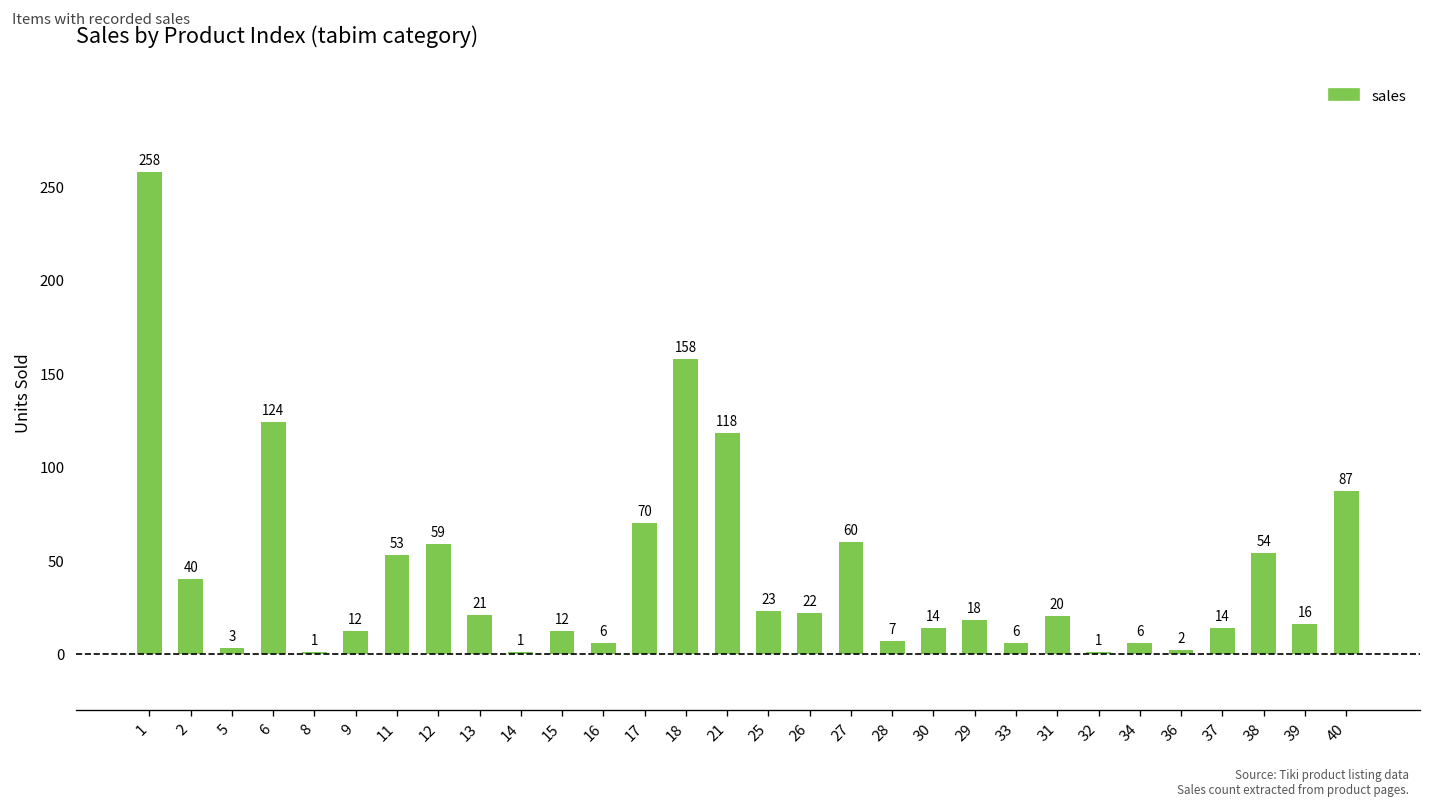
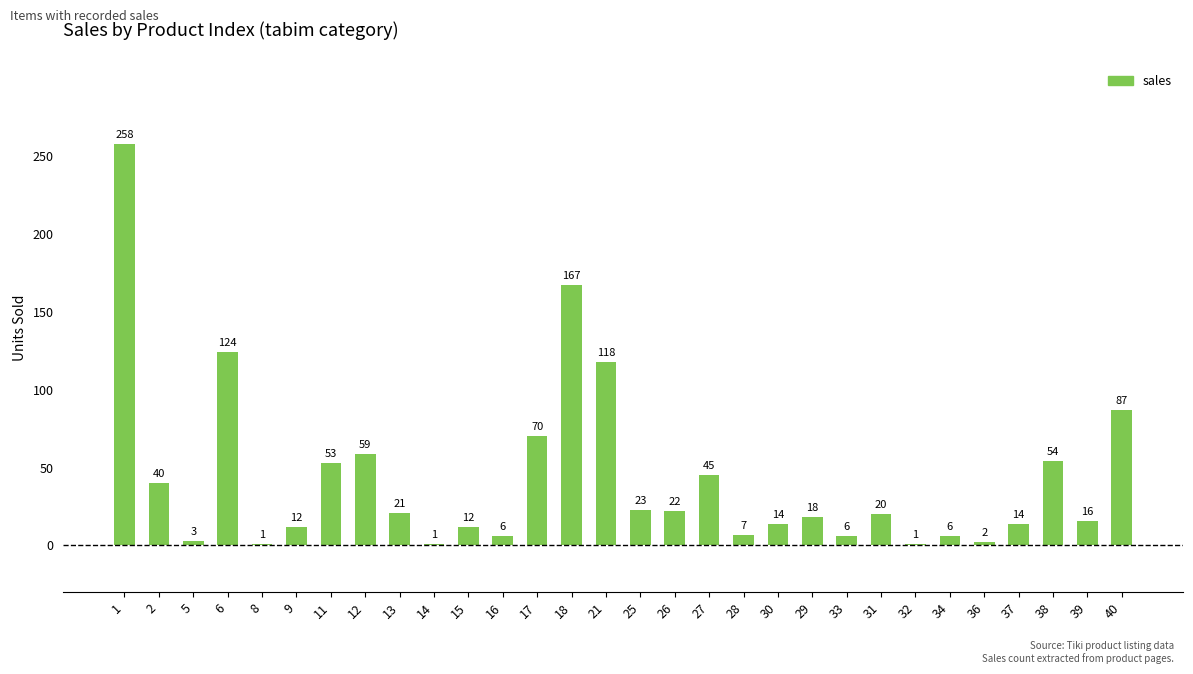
18: 158 -> 167
27: 60 -> 45
